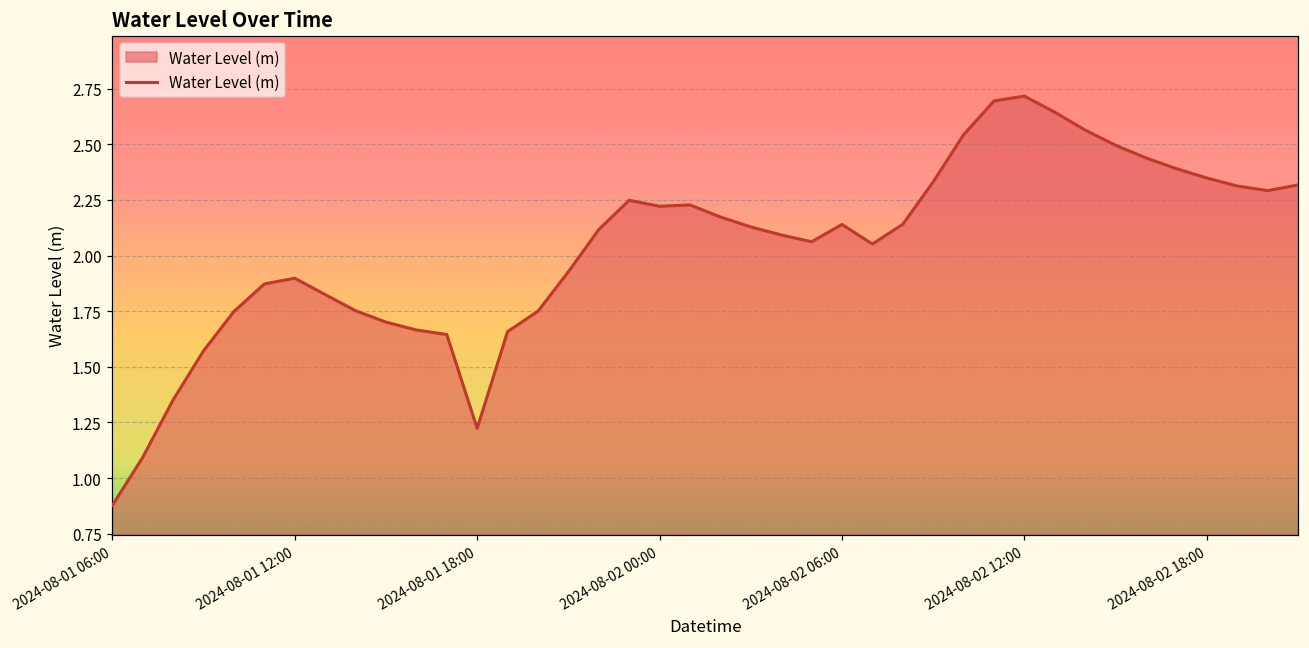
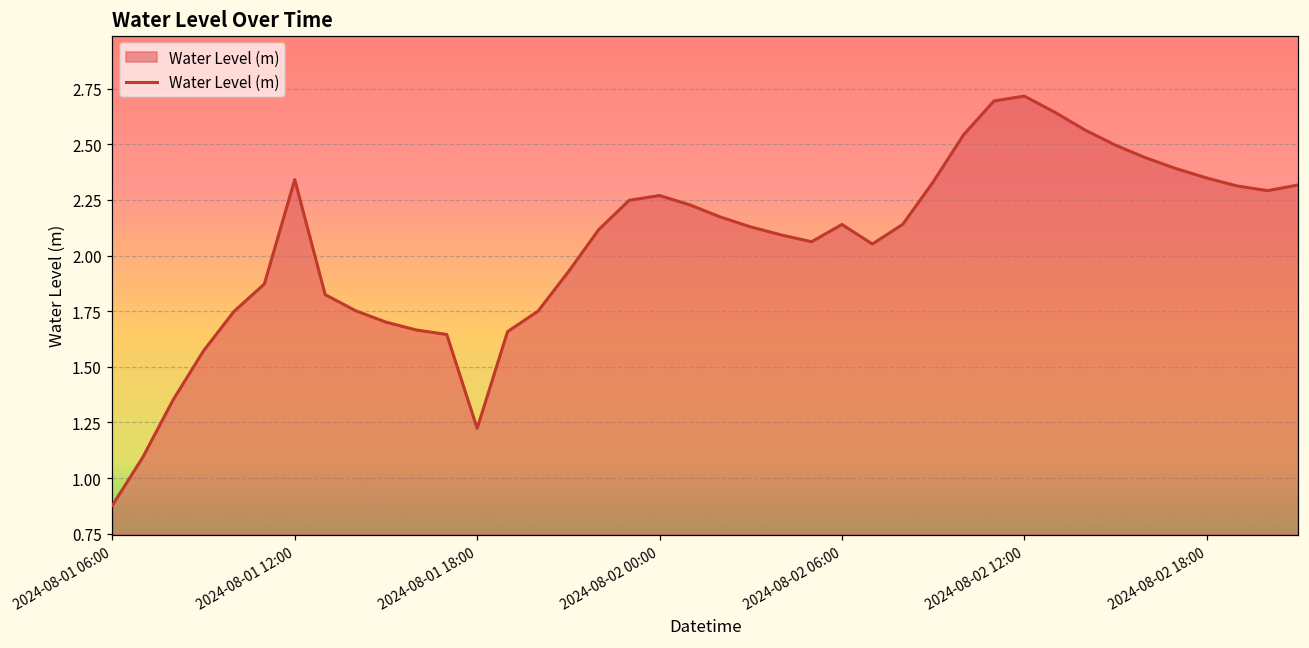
2024-08-01 12:00: 1.90 -> 2.34
2024-08-02 00:00: 2.22 -> 2.27
